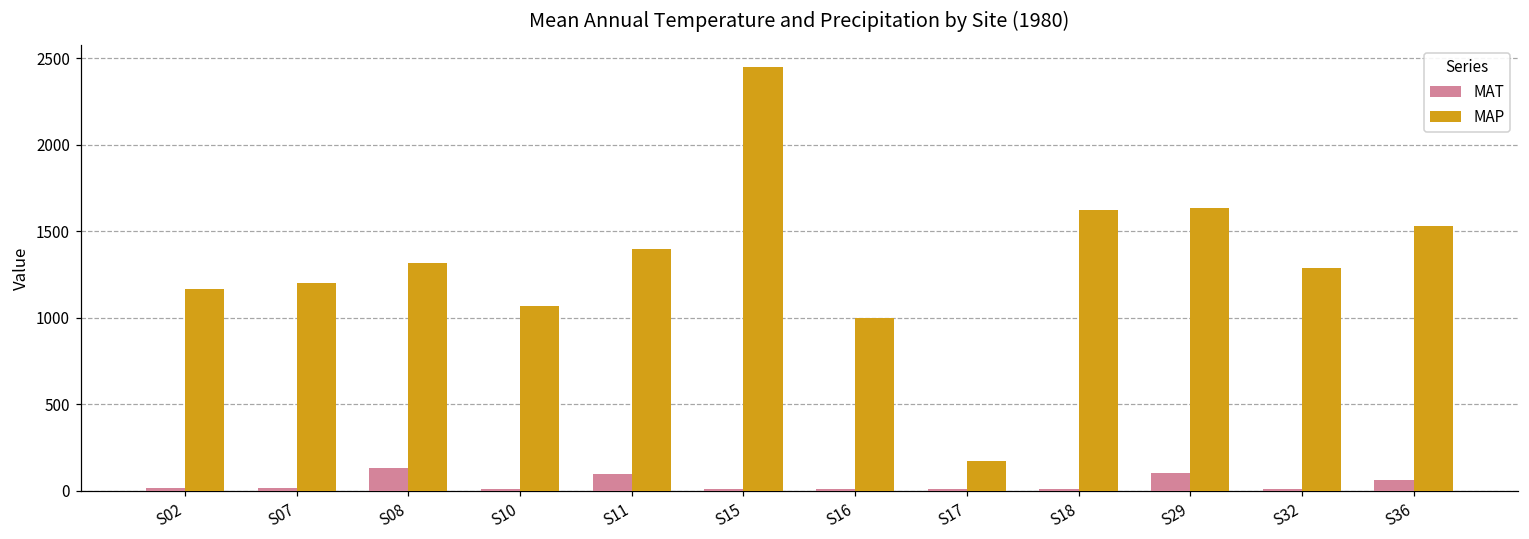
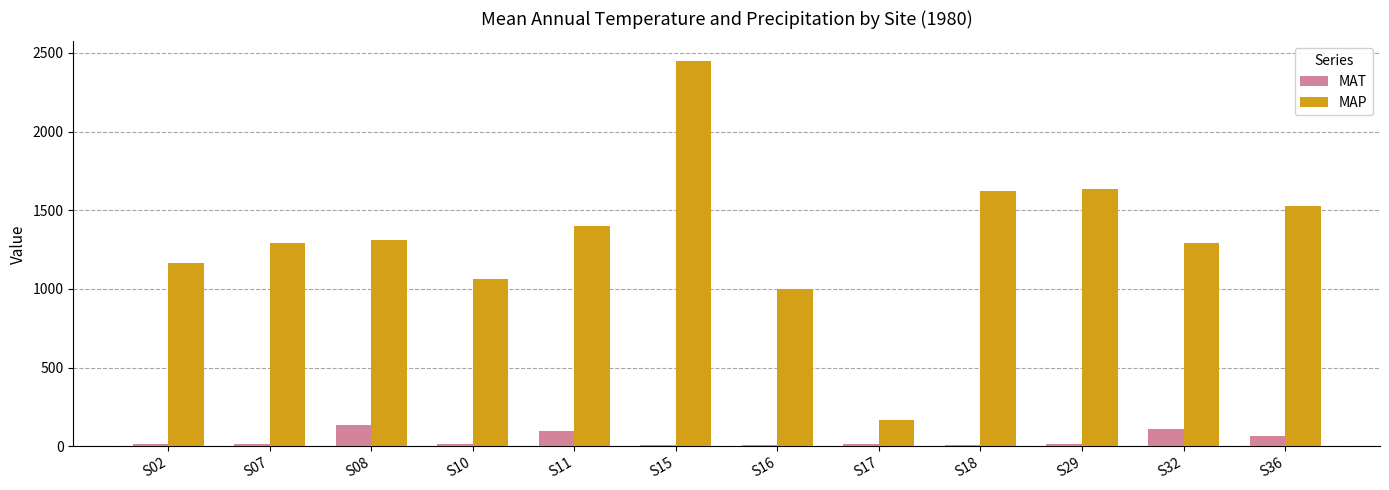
MAP, S07: 1200 -> 1290
MAT, S29: 110 -> 20
MAT, S32: 10 -> 110
